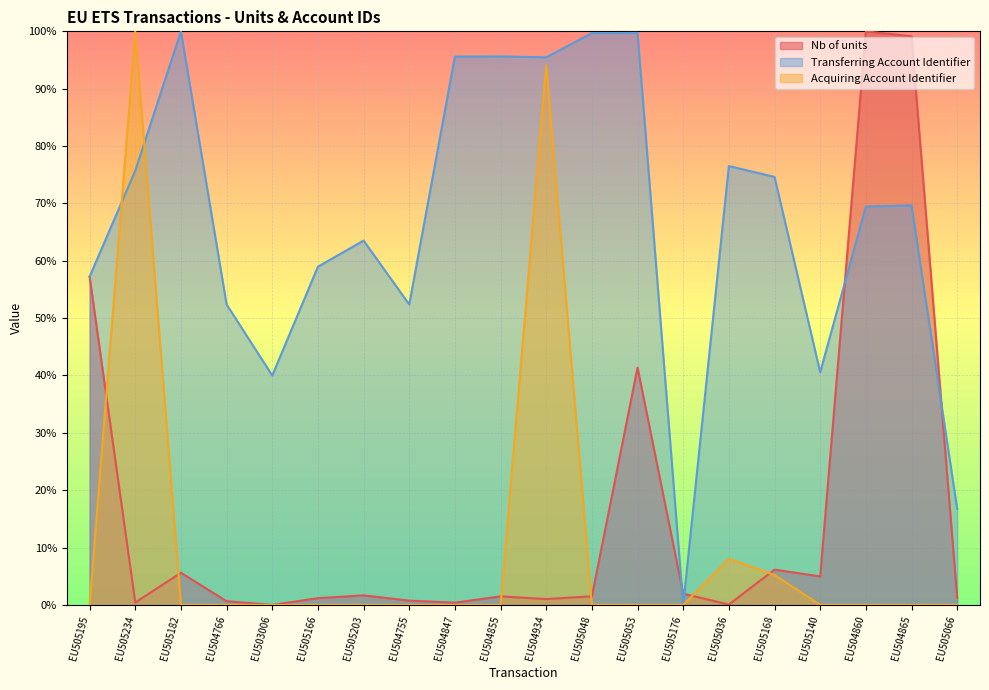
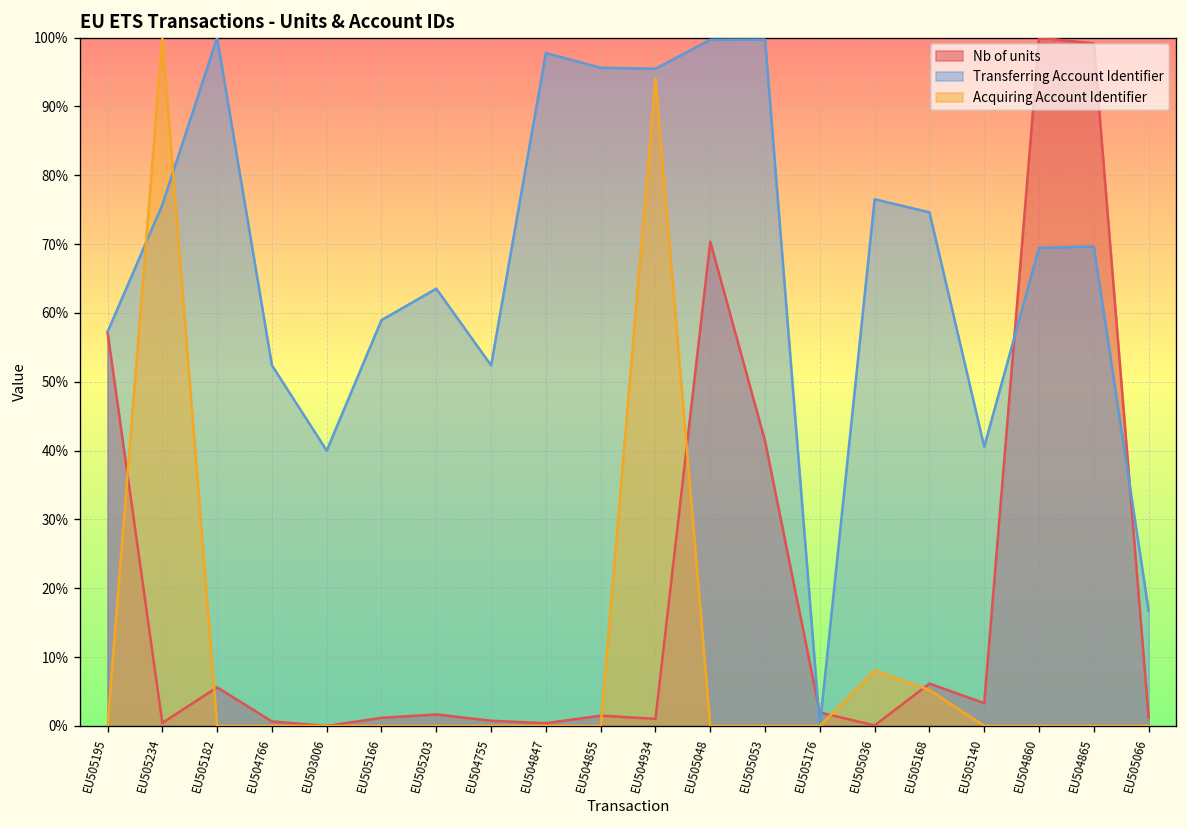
Transferring Account Identifier, EU504847: 96% -> 98%
Nb of units, EU505048: 2% -> 70%
Nb of units, EU505140: 5% -> 3%
